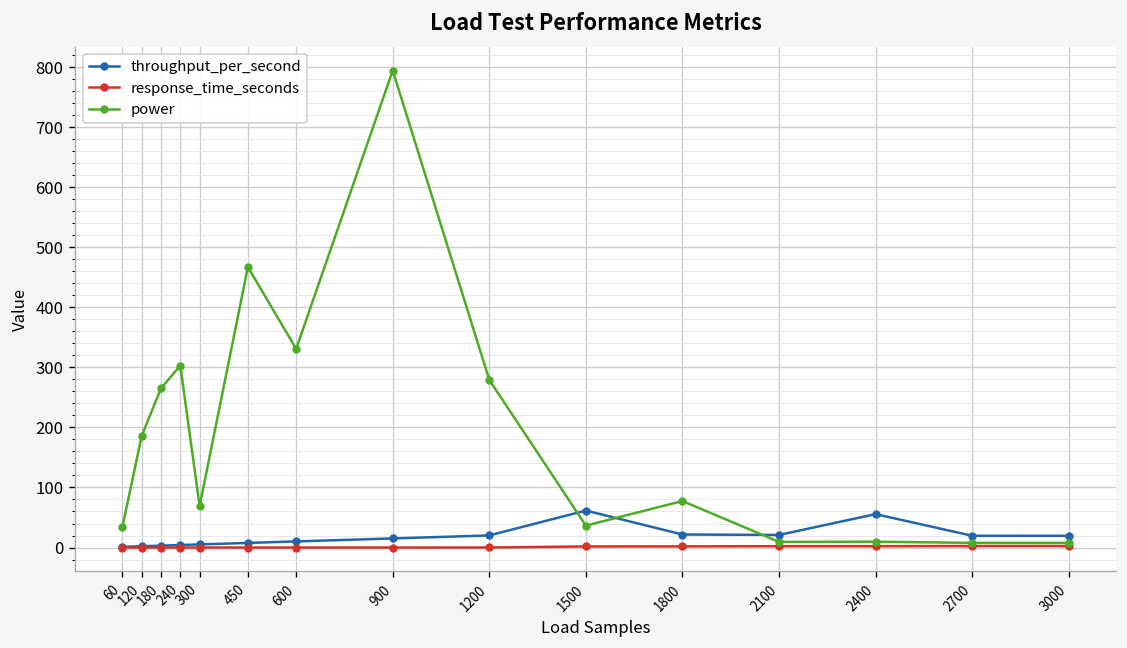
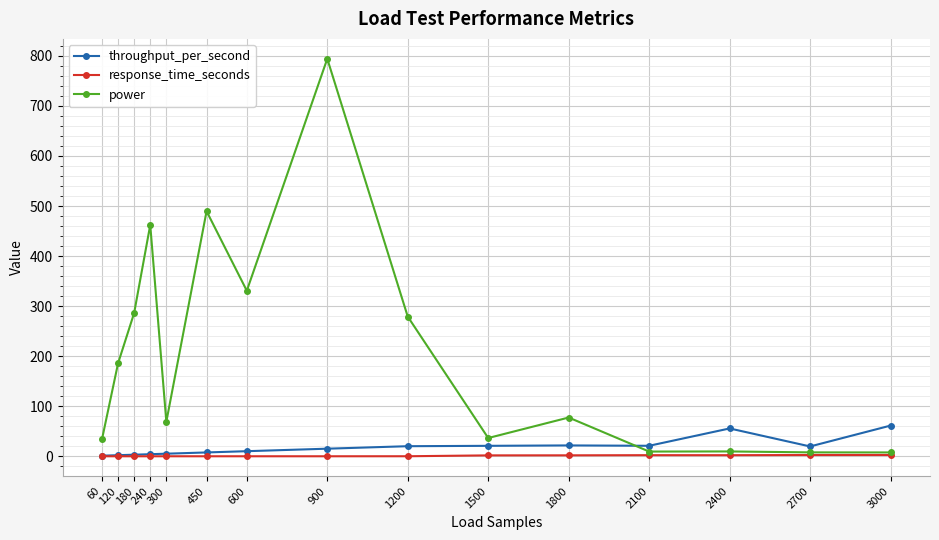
power, 180: 260 -> 290
power, 240: 300 -> 460
power, 450: 470 -> 490
throughput_per_second, 1500: 60 -> 20
throughput_per_second, 3000: 20 -> 60
